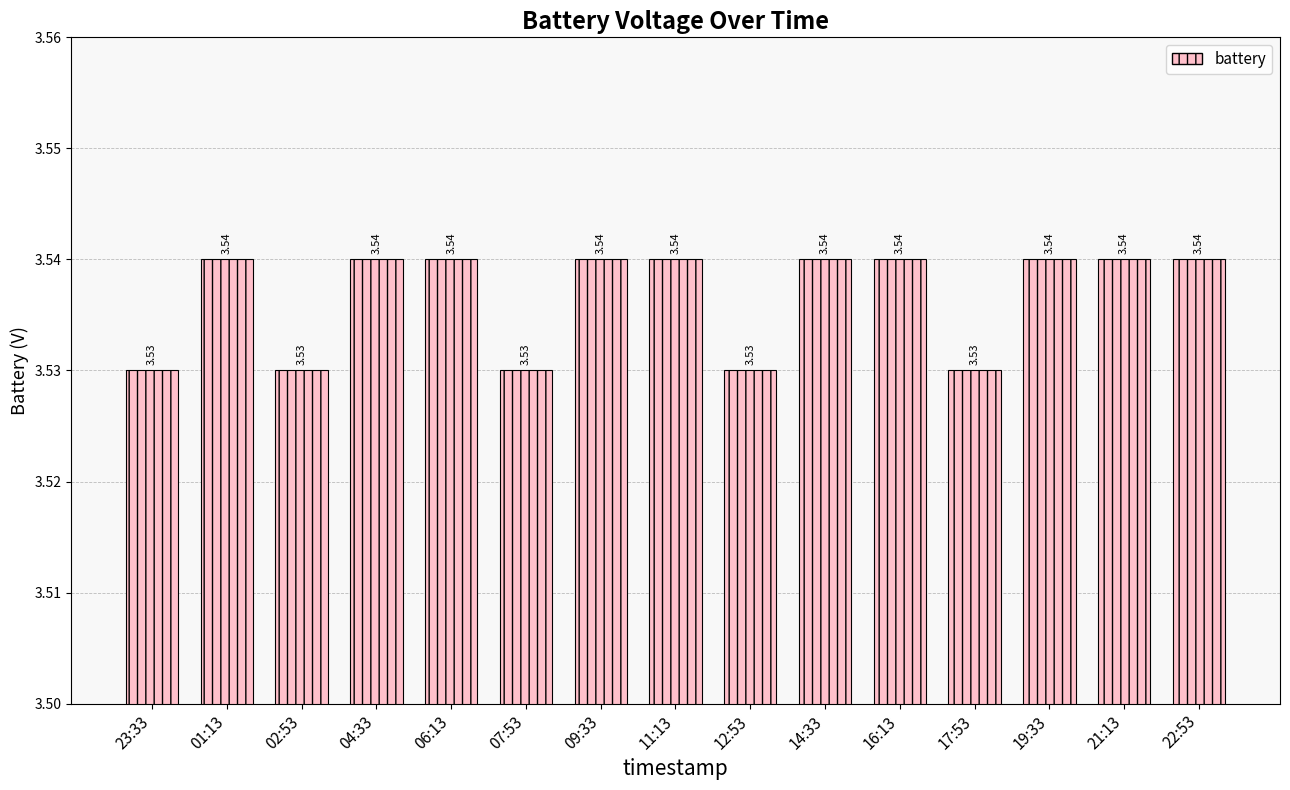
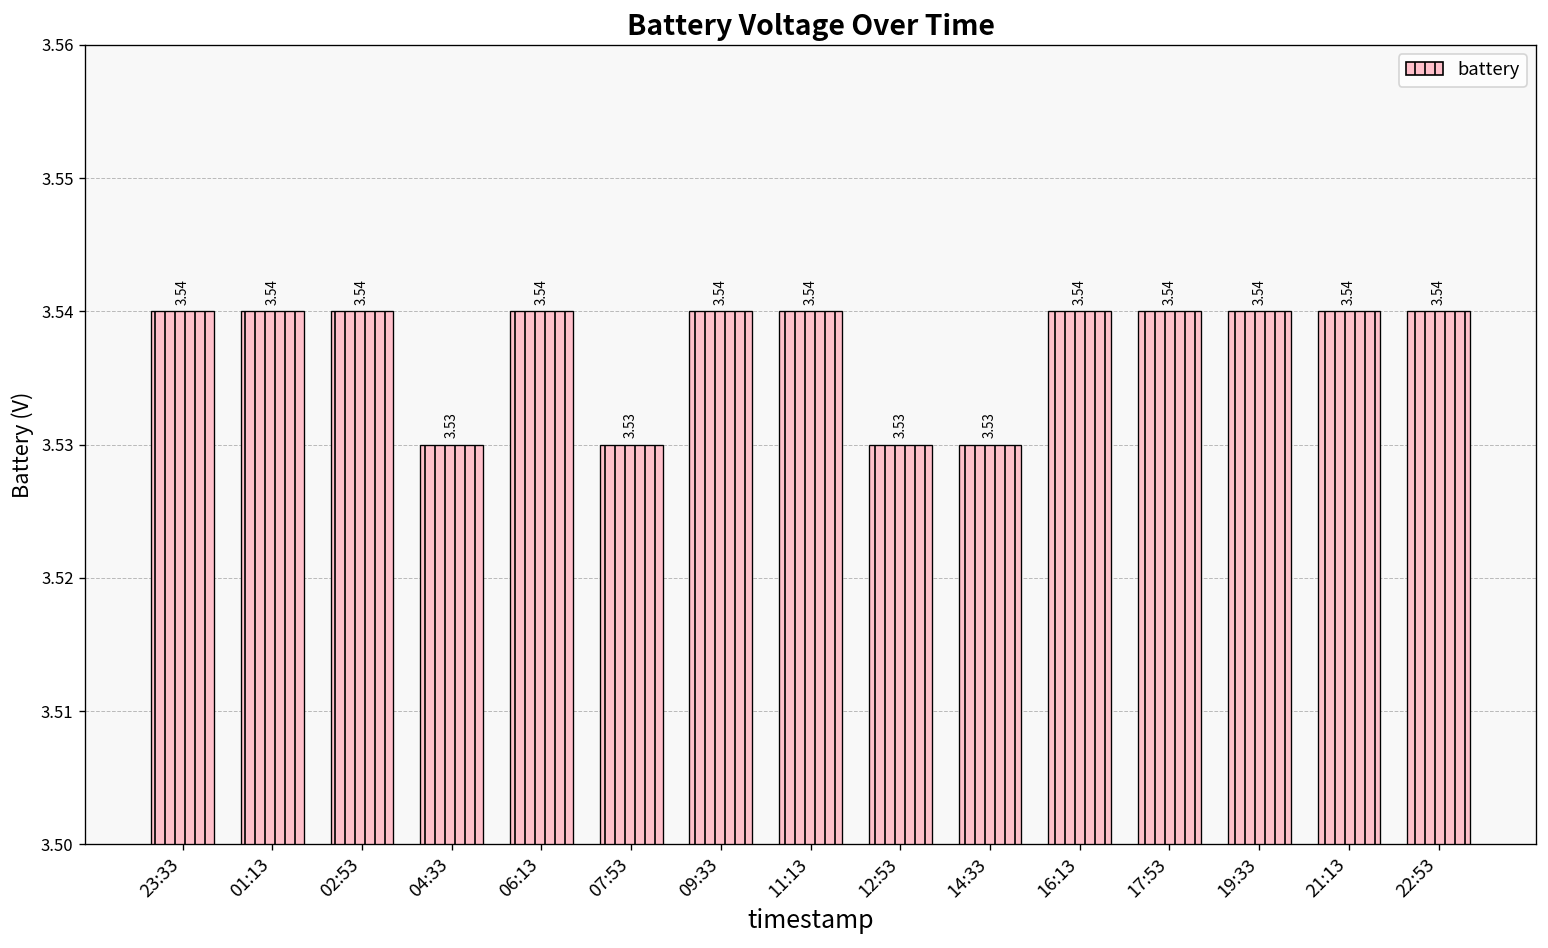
23:33: 3.53 -> 3.54
02:53: 3.53 -> 3.54
04:33: 3.54 -> 3.53
14:33: 3.54 -> 3.53
17:53: 3.53 -> 3.54
